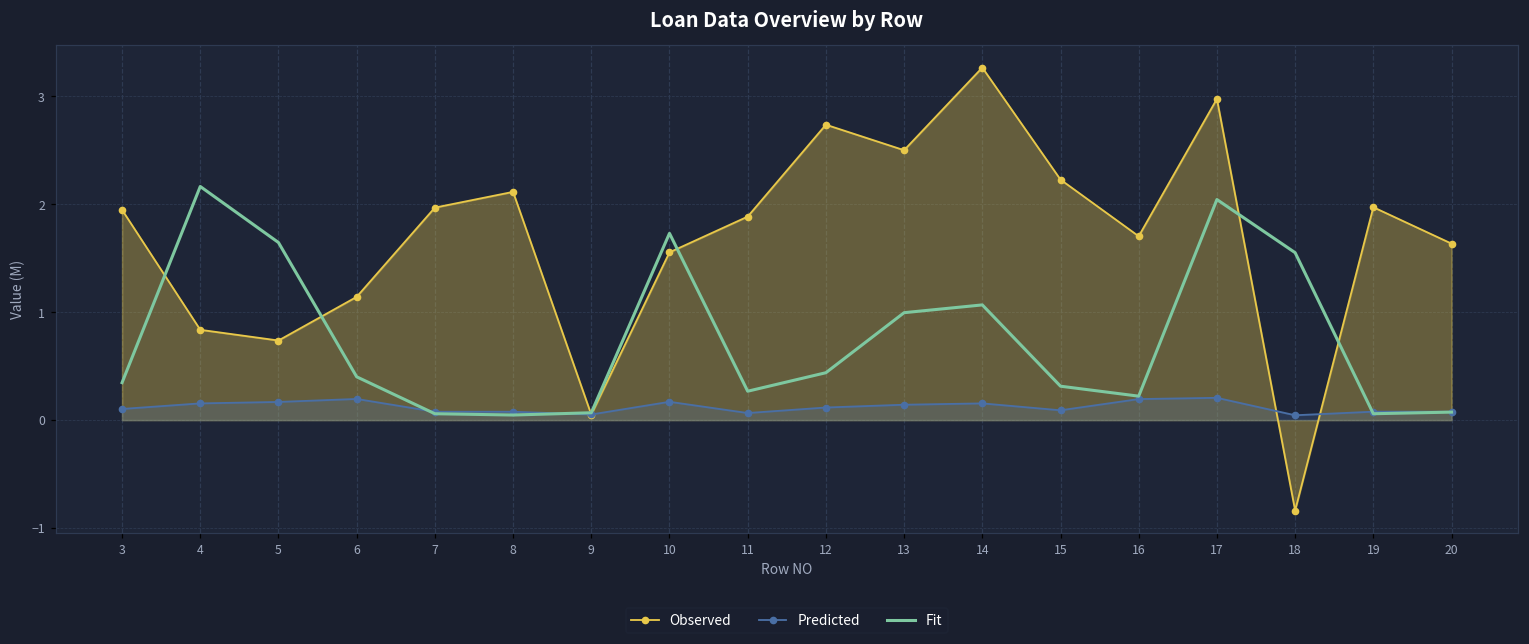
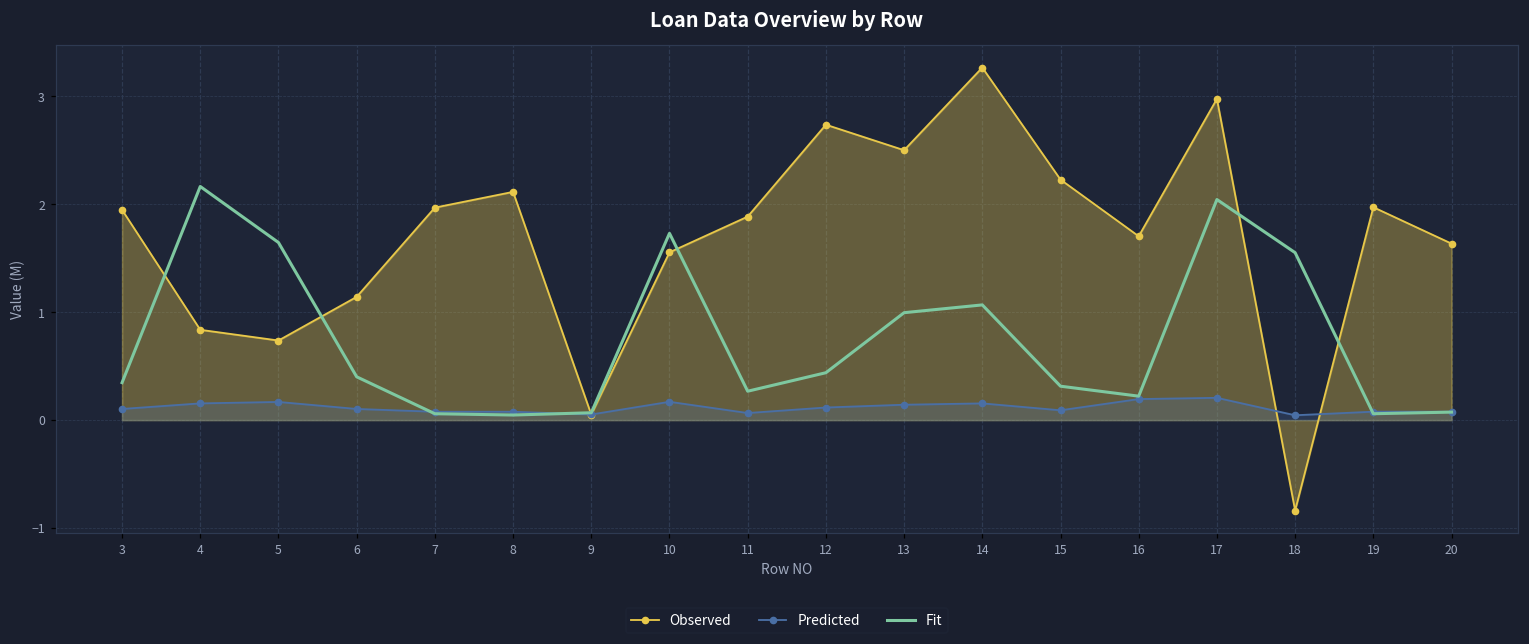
Predicted, 6: 0.2 -> 0.1
